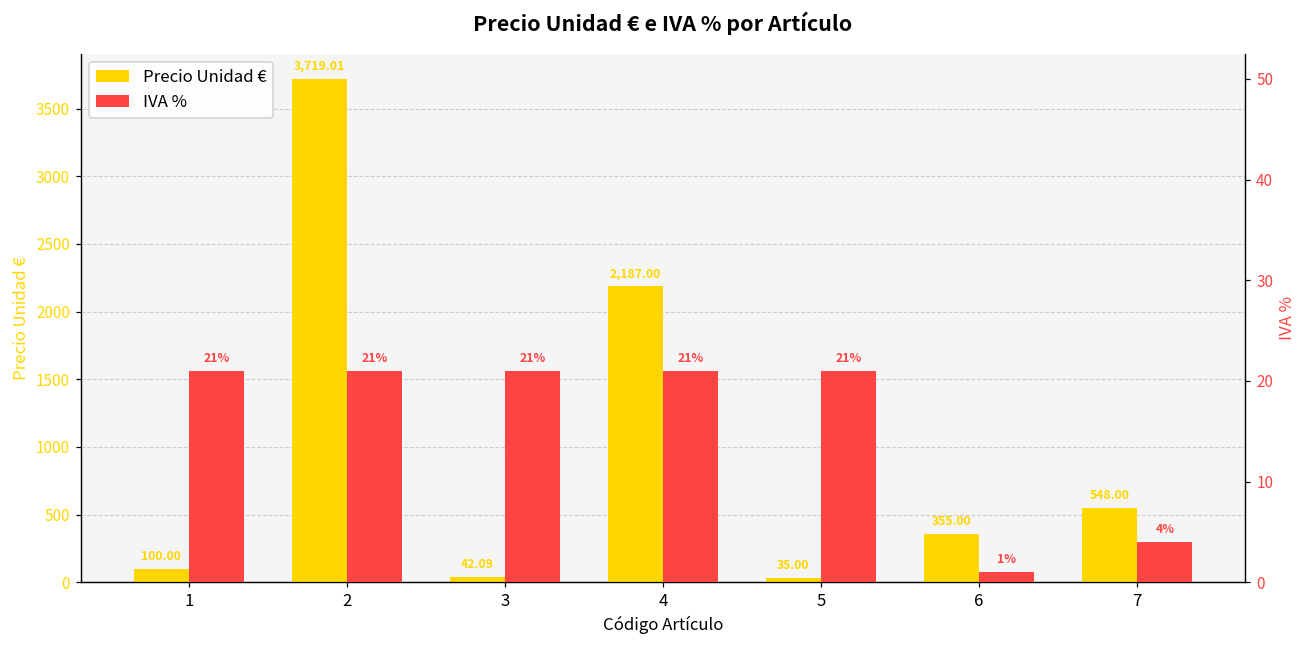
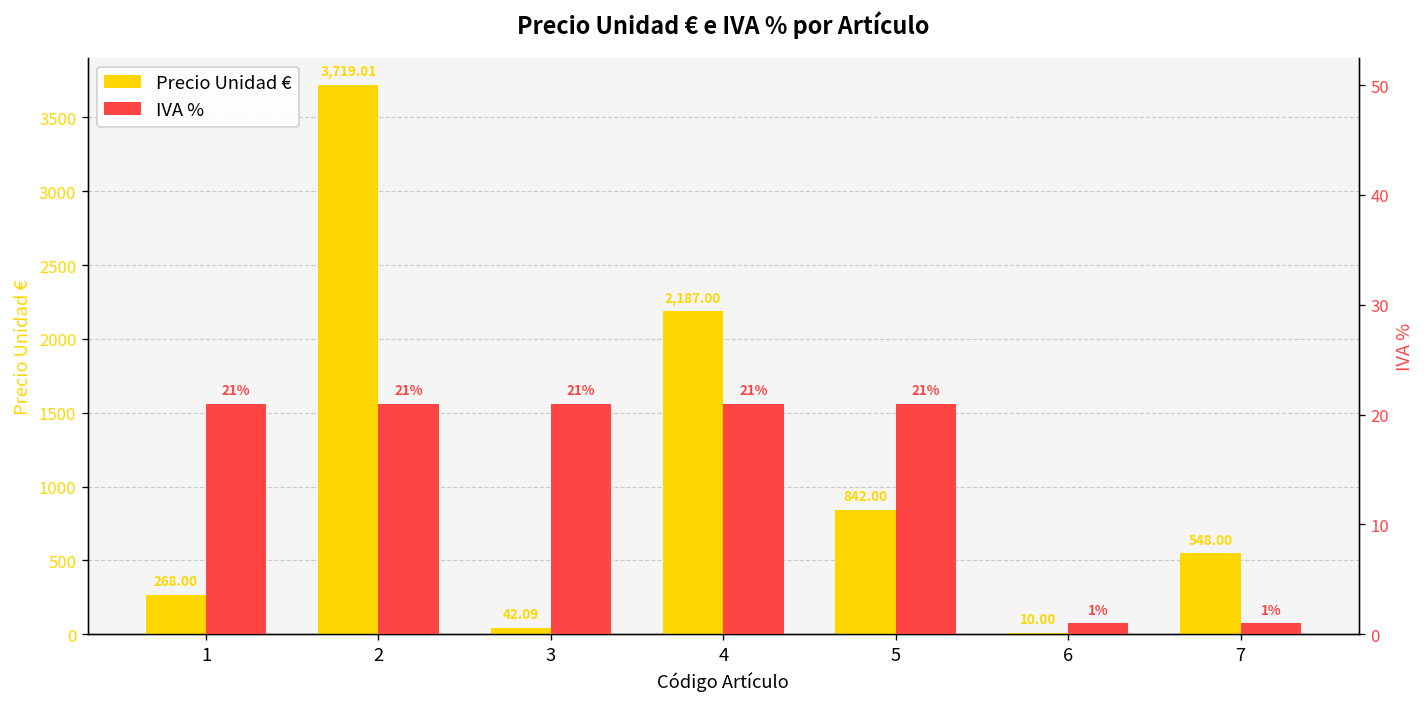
Precio Unidad €, 1: 100.00 -> 268.00
Precio Unidad €, 5: 35.00 -> 842.00
Precio Unidad €, 6: 355.00 -> 10.00
IVA %, 7: 4% -> 1%
